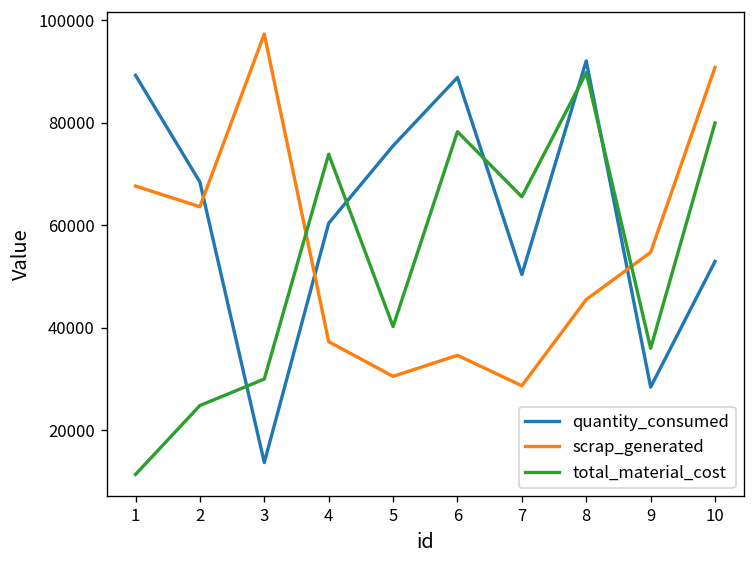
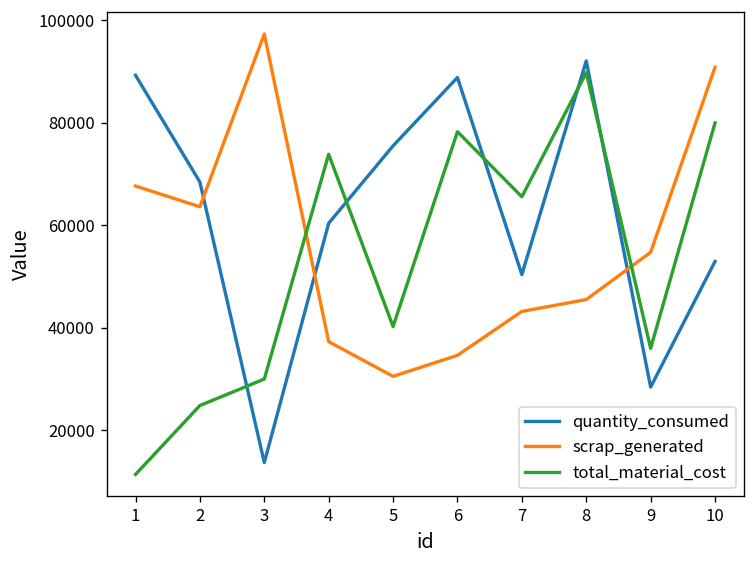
scrap_generated, 7: 29000 -> 43000
